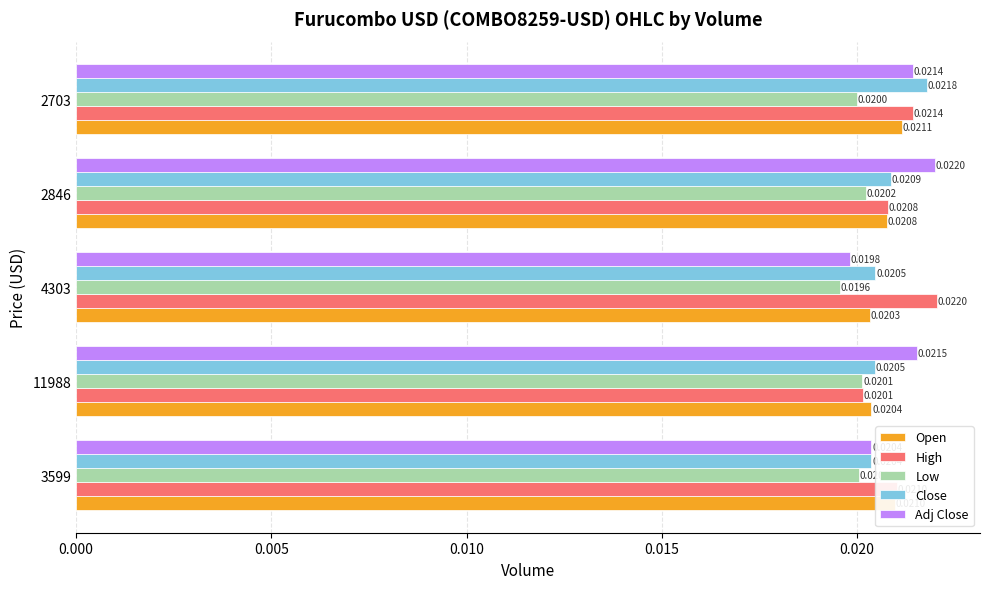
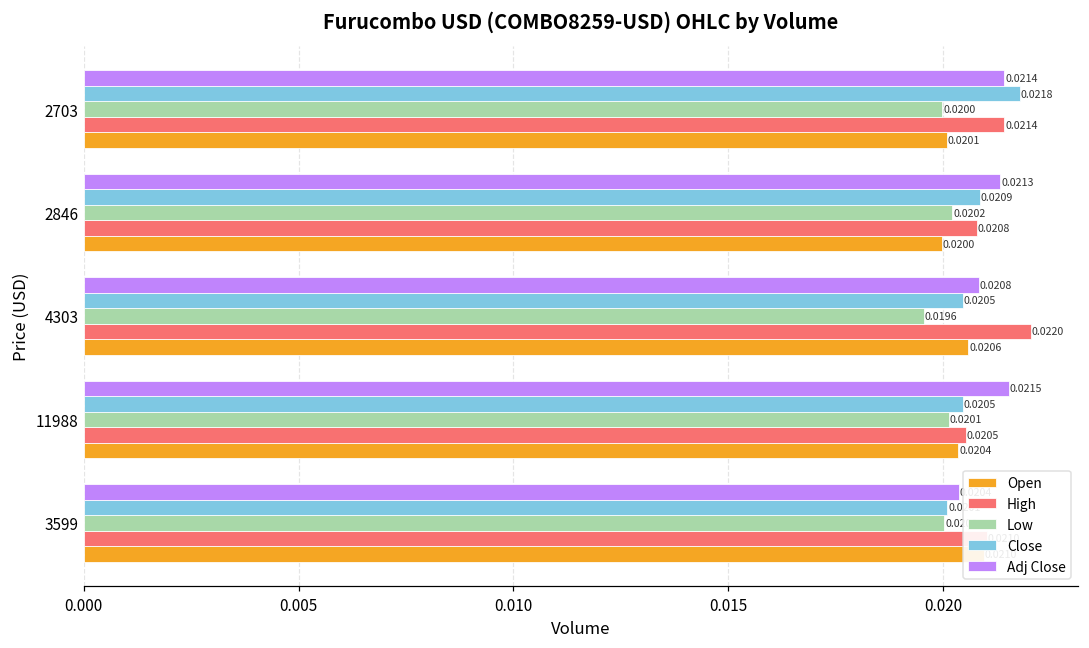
Open, 2703: 0.0211 -> 0.0201
Adj Close, 2846: 0.0220 -> 0.0213
Open, 2846: 0.0208 -> 0.0200
Adj Close, 4303: 0.0198 -> 0.0208
Open, 4303: 0.0203 -> 0.0206
High, 11988: 0.0201 -> 0.0205
Close, 3599: 0.0204 -> 0.0201
